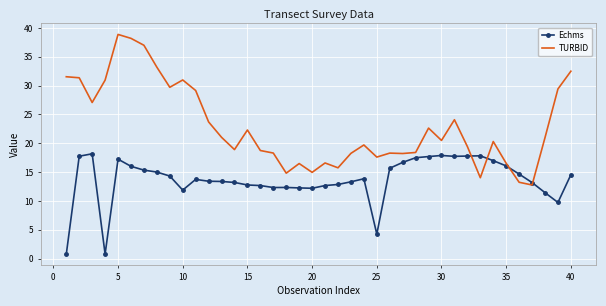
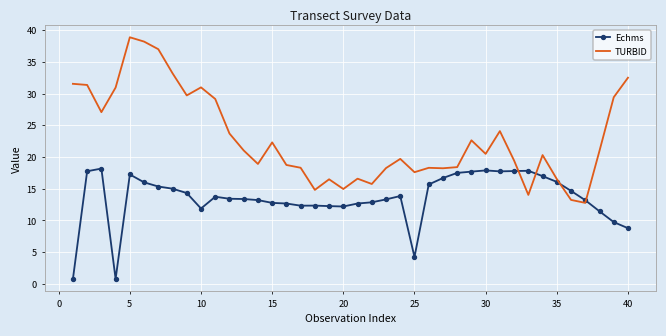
Echms, 40: 15 -> 9
